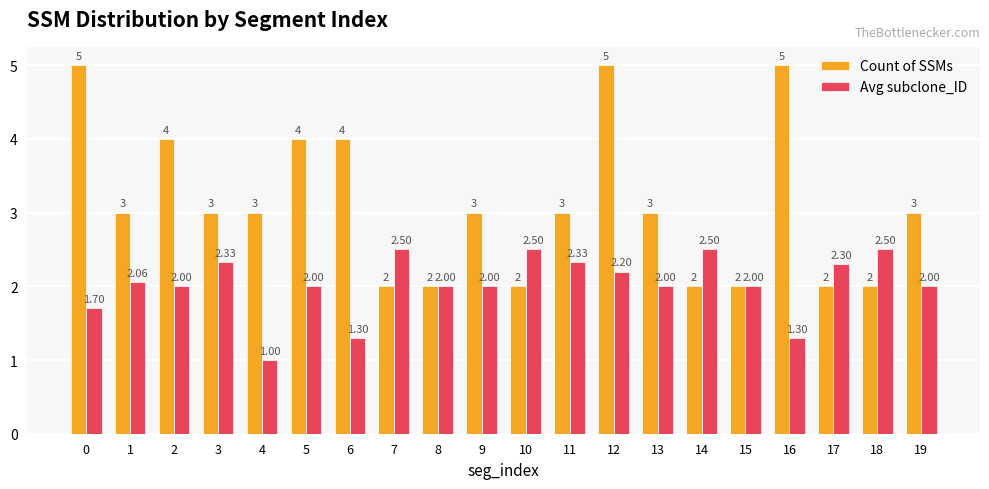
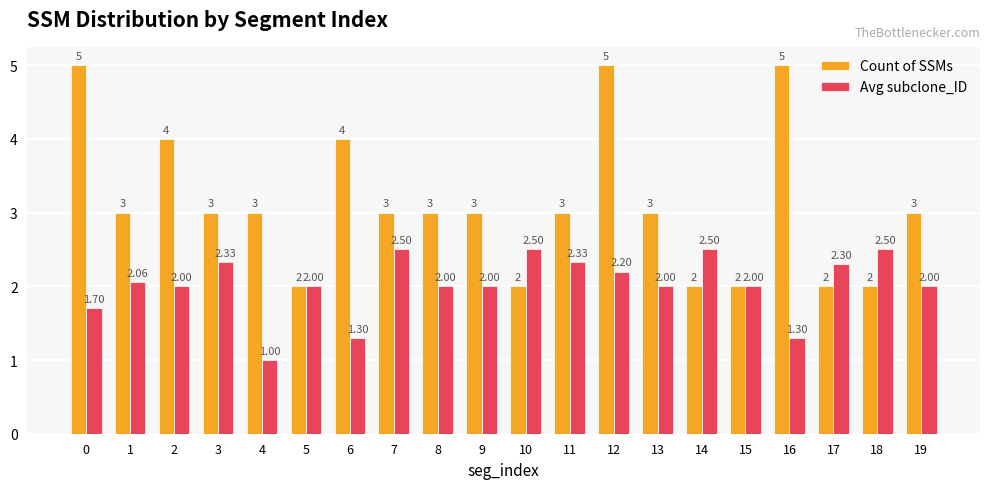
Count of SSMs, 5: 4 -> 2
Count of SSMs, 7: 2 -> 3
Count of SSMs, 8: 2 -> 3
